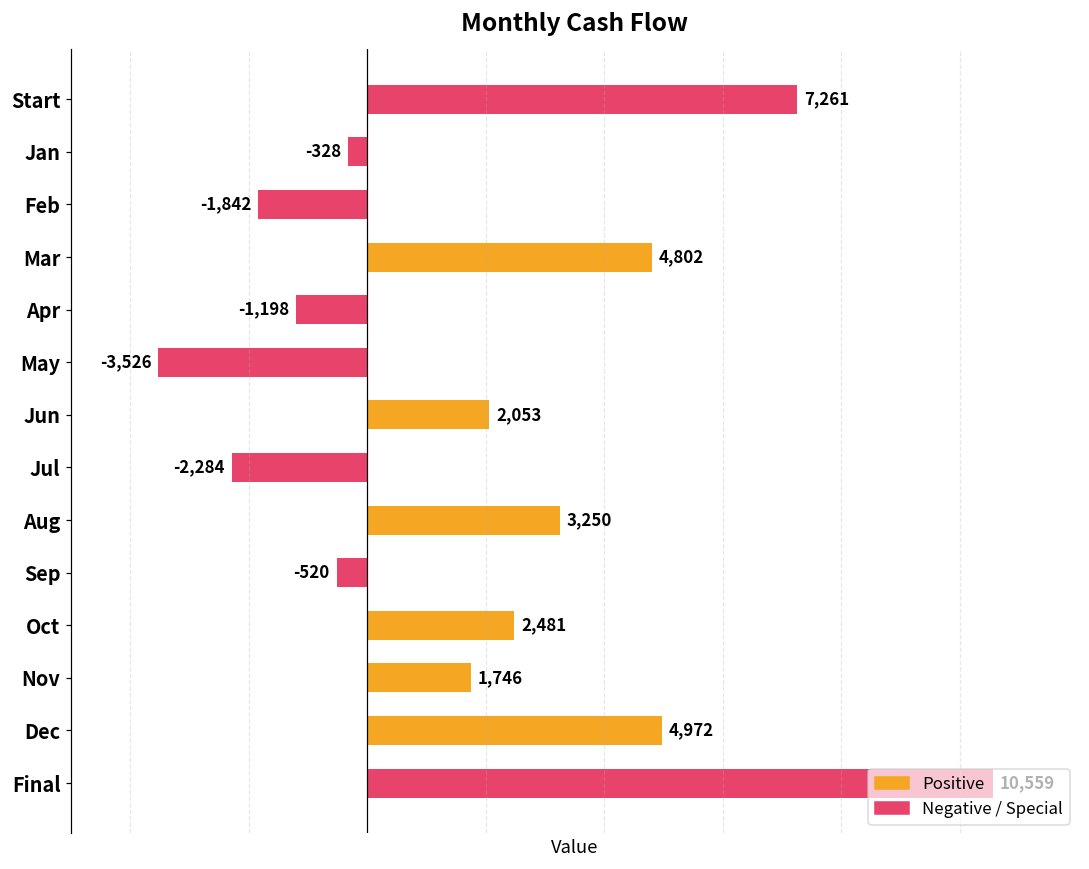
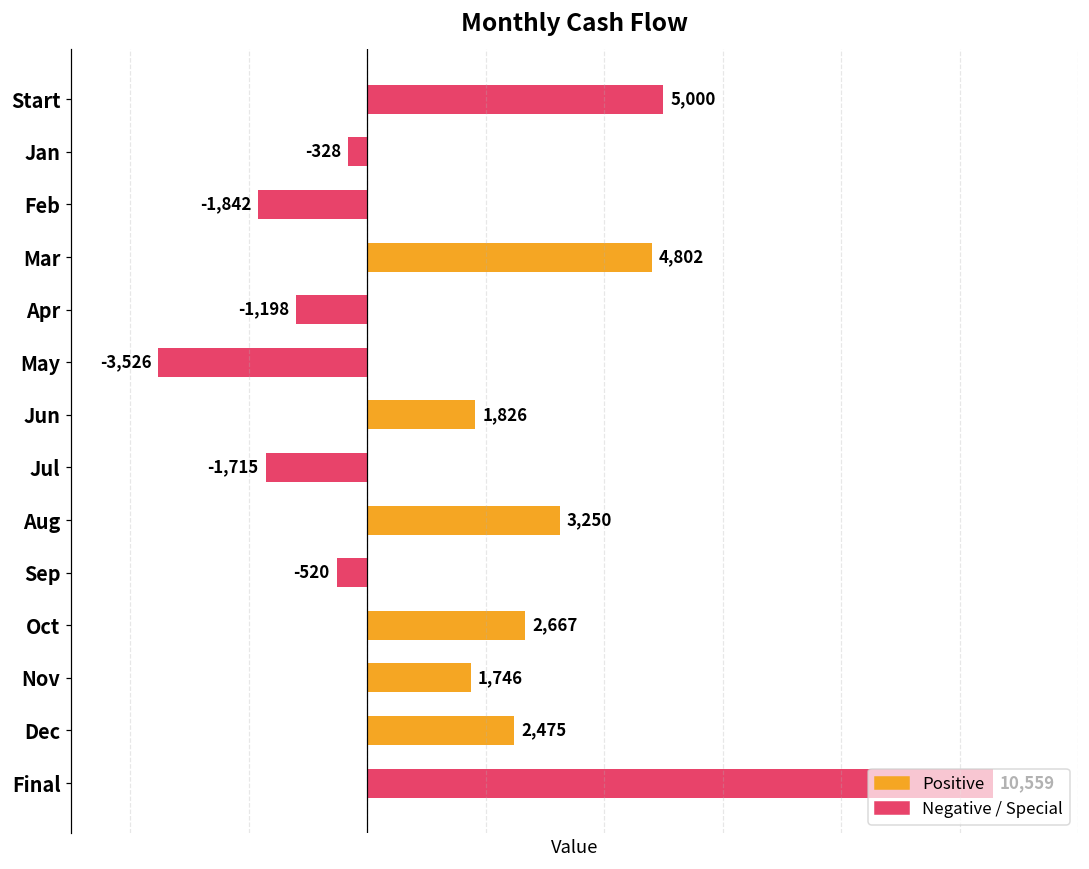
Start: 7,261 -> 5,000
Jun: 2,053 -> 1,826
Jul: -2,284 -> -1,715
Oct: 2,481 -> 2,667
Dec: 4,972 -> 2,475
